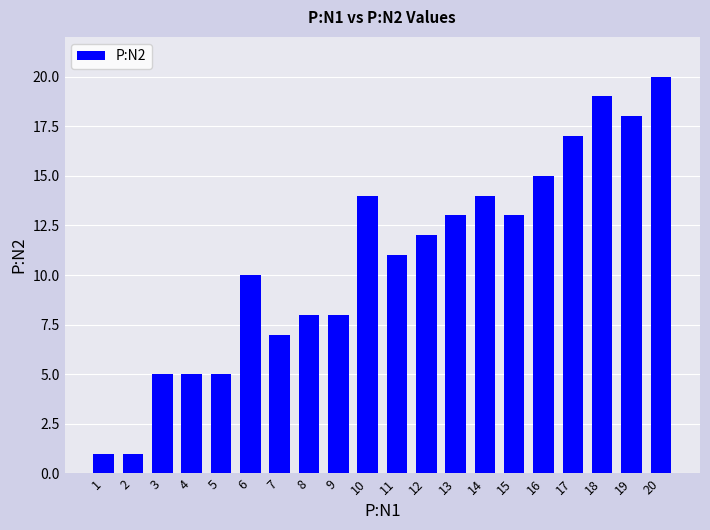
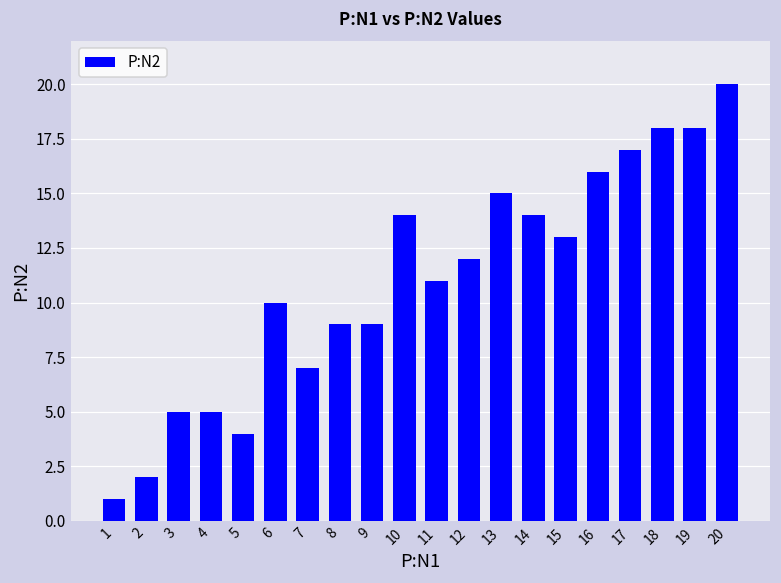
2: 1 -> 2
5: 5 -> 4
8: 8 -> 9
9: 8 -> 9
13: 13 -> 15
16: 15 -> 16
18: 19 -> 18
